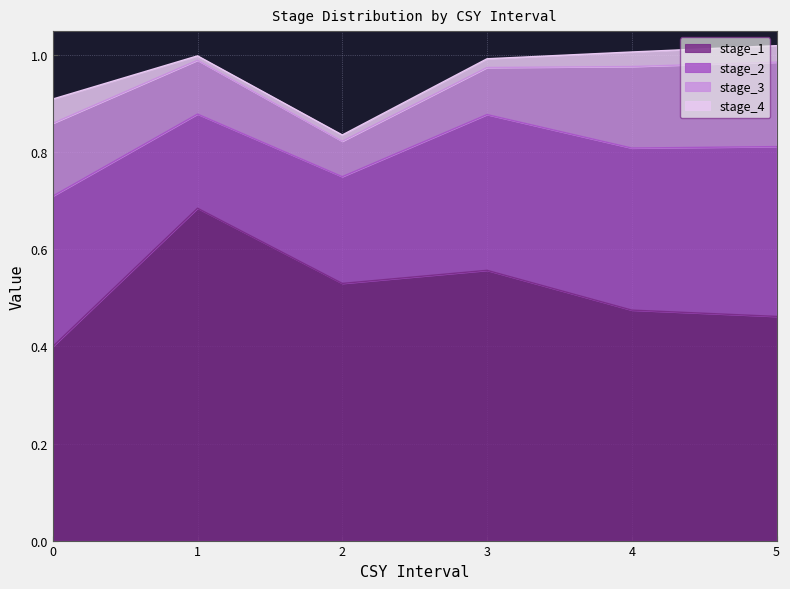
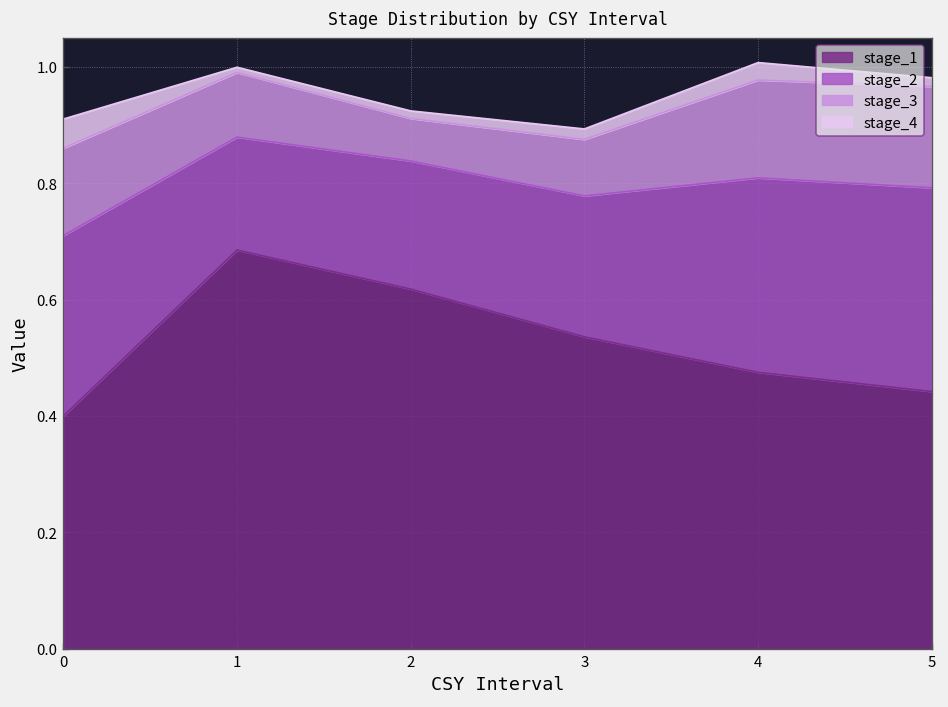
stage_1, 2: 0.53 -> 0.62
stage_1, 3: 0.56 -> 0.54
stage_2, 3: 0.32 -> 0.24
stage_1, 5: 0.46 -> 0.44
stage_4, 5: 0.03 -> 0.02
